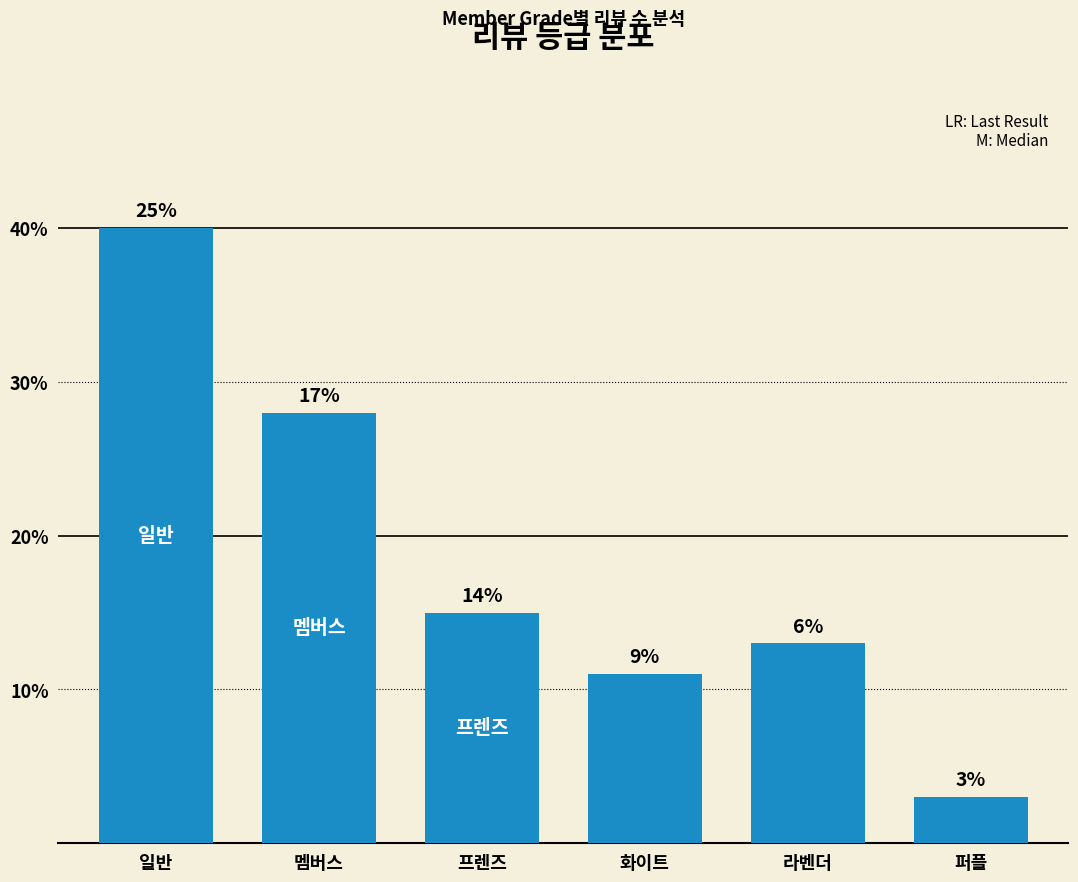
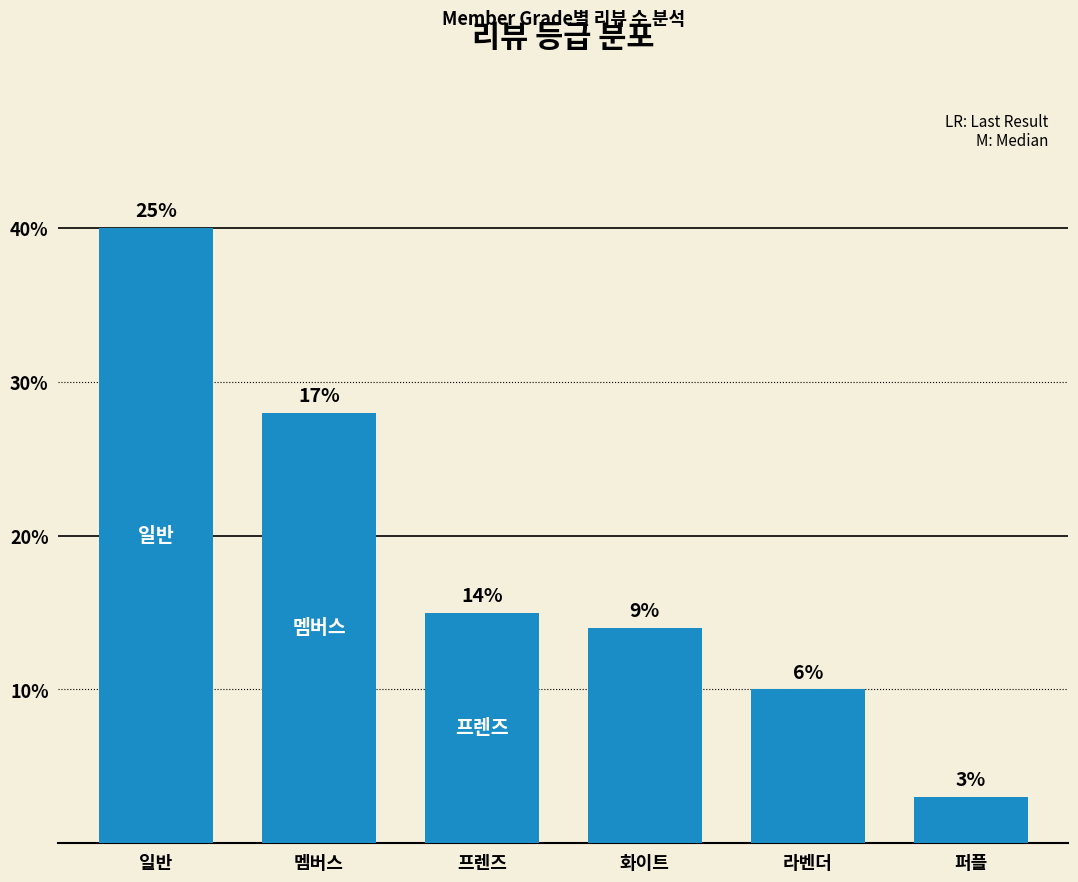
화이트: 11% -> 14%
라벤더: 13% -> 10%
